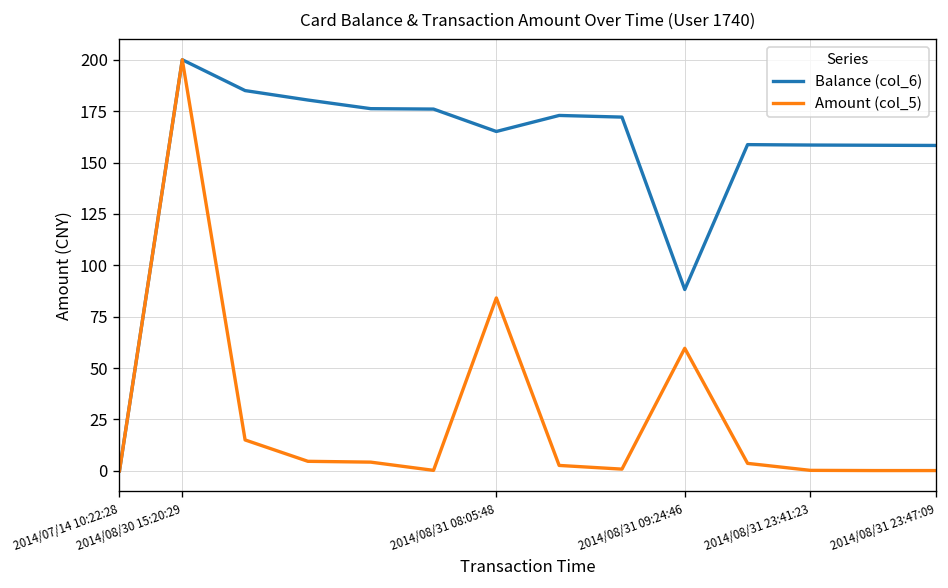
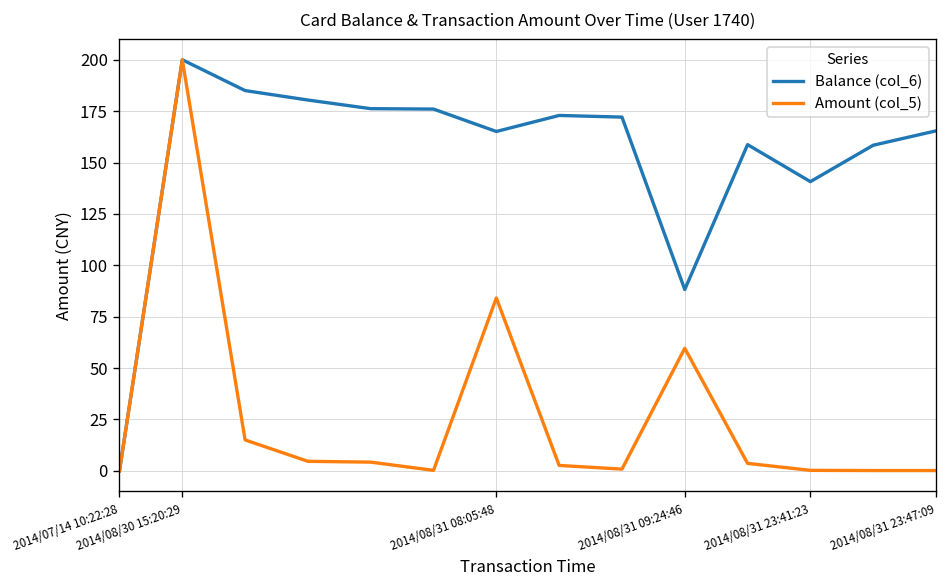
Balance (col_6), 2014/08/31 23:41:23: 159 -> 141
Balance (col_6), 2014/08/31 23:47:09: 158 -> 165
